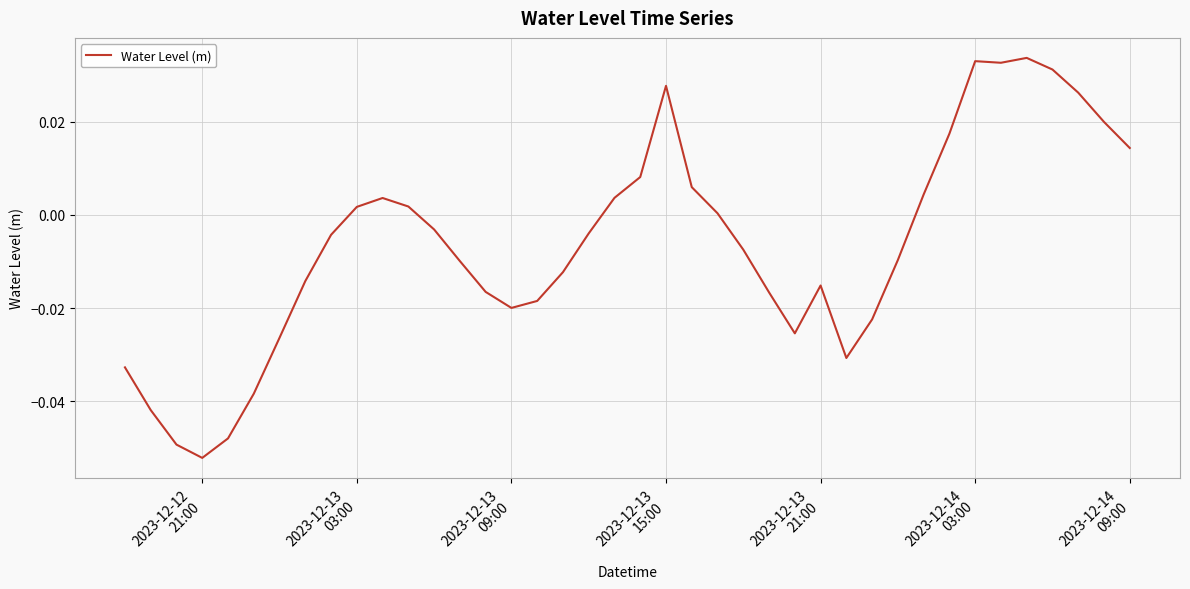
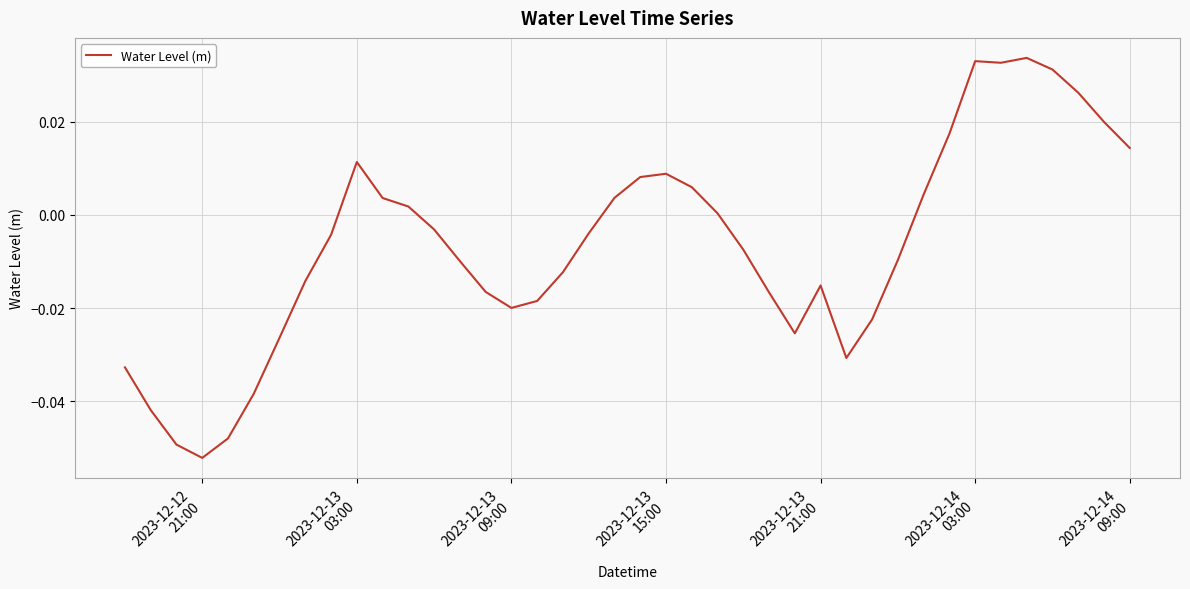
2023-12-13 03:00: 0.002 -> 0.011
2023-12-13 15:00: 0.028 -> 0.009
